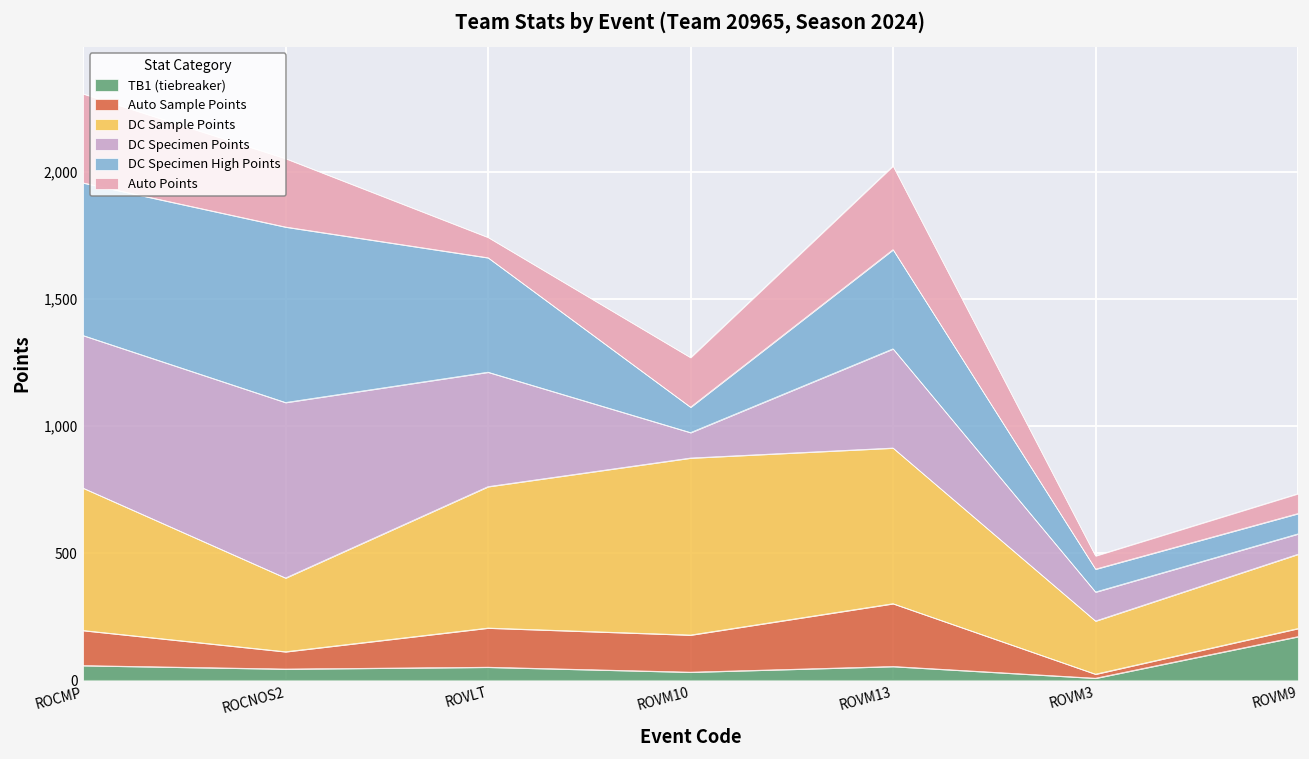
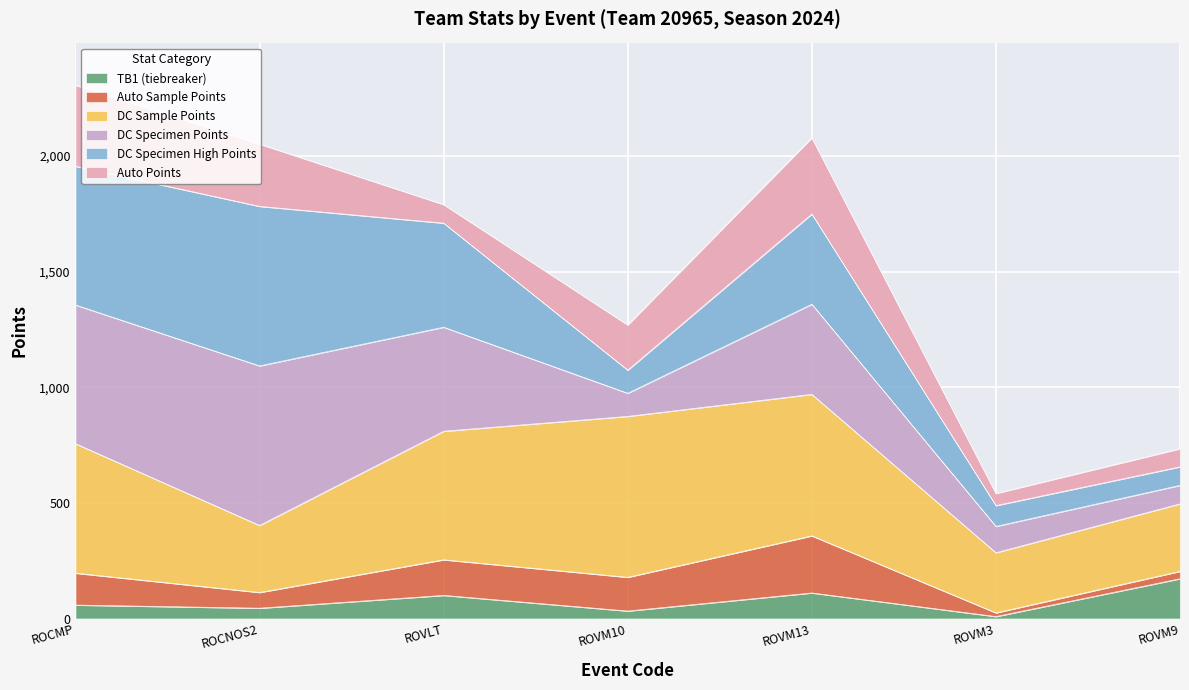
TB1 (tiebreaker), ROVLT: 50 -> 100
TB1 (tiebreaker), ROVM13: 50 -> 110
DC Sample Points, ROVM3: 210 -> 260
